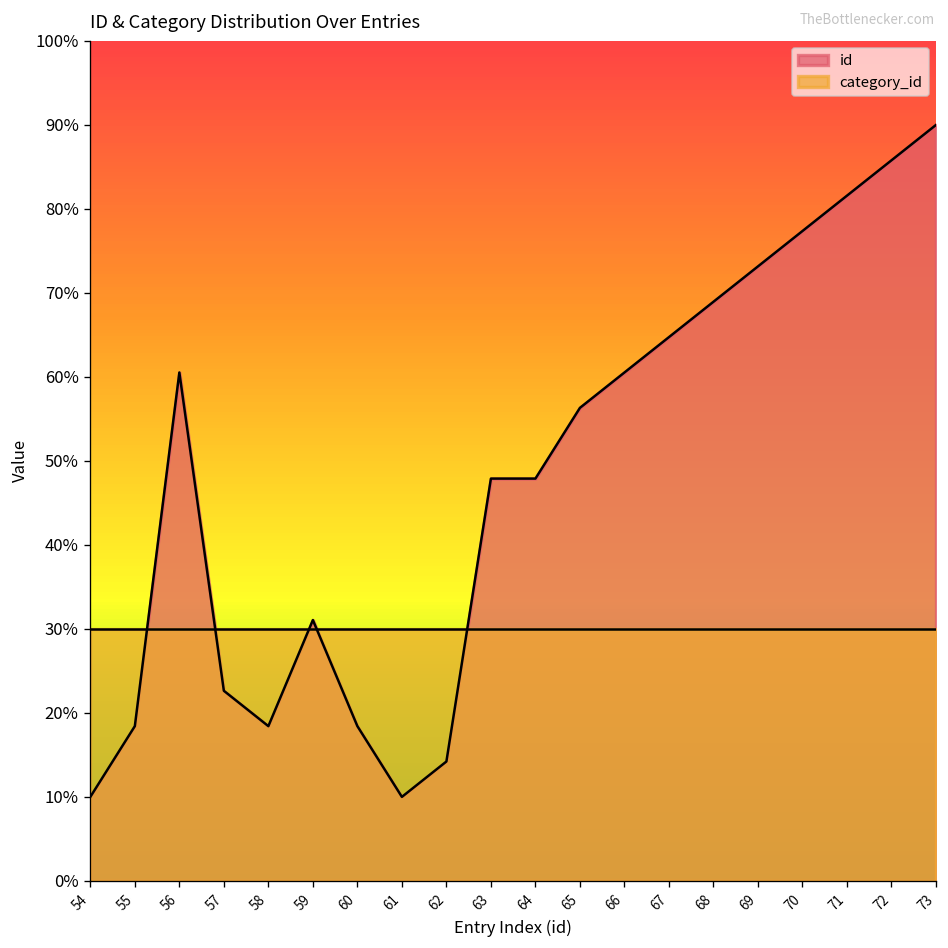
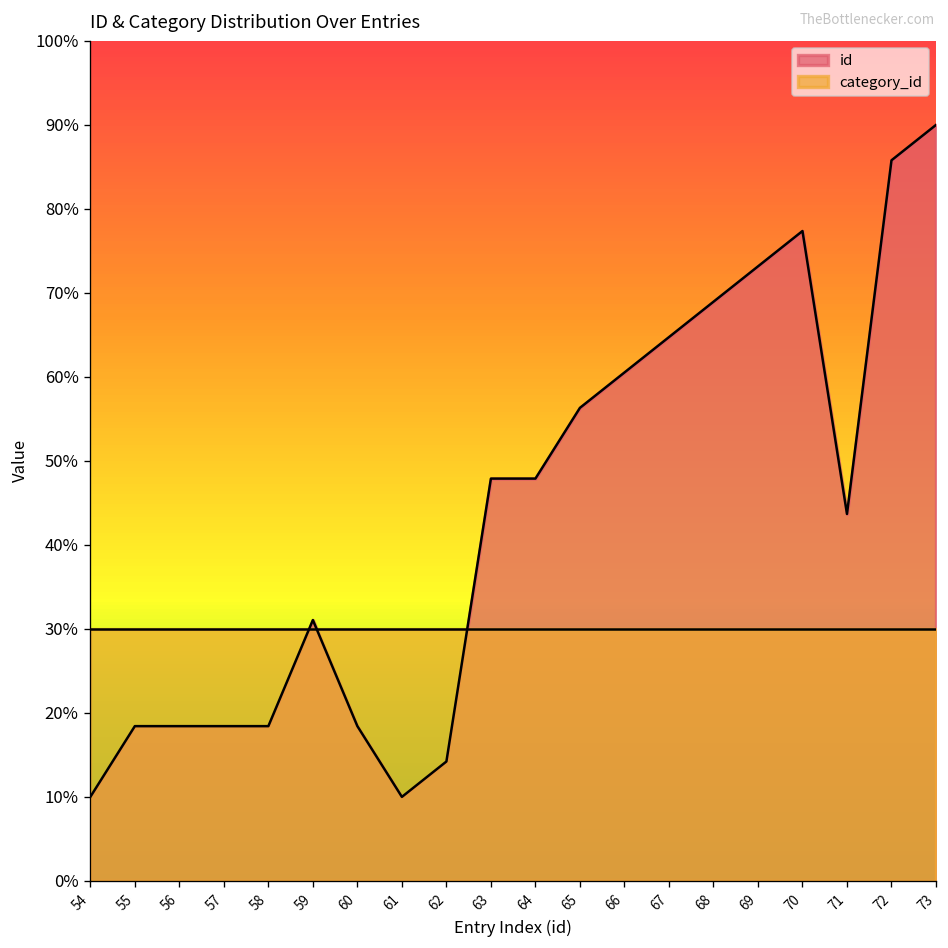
id, 56: 61% -> 18%
id, 57: 23% -> 18%
id, 71: 82% -> 44%
